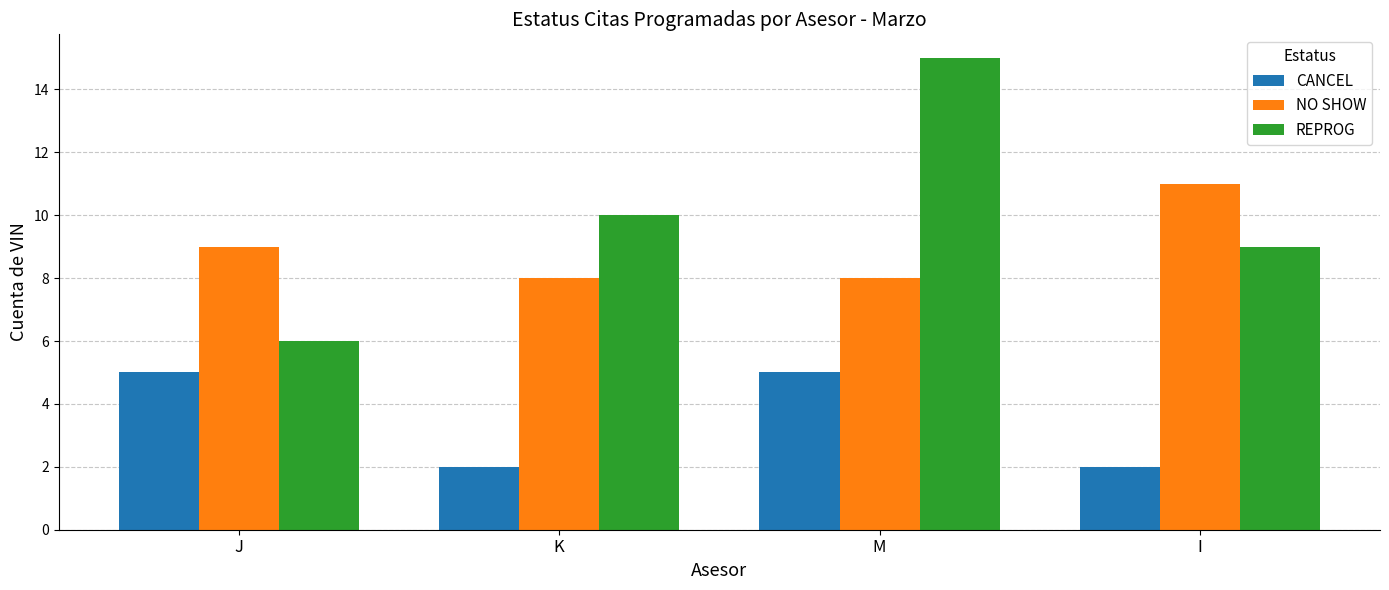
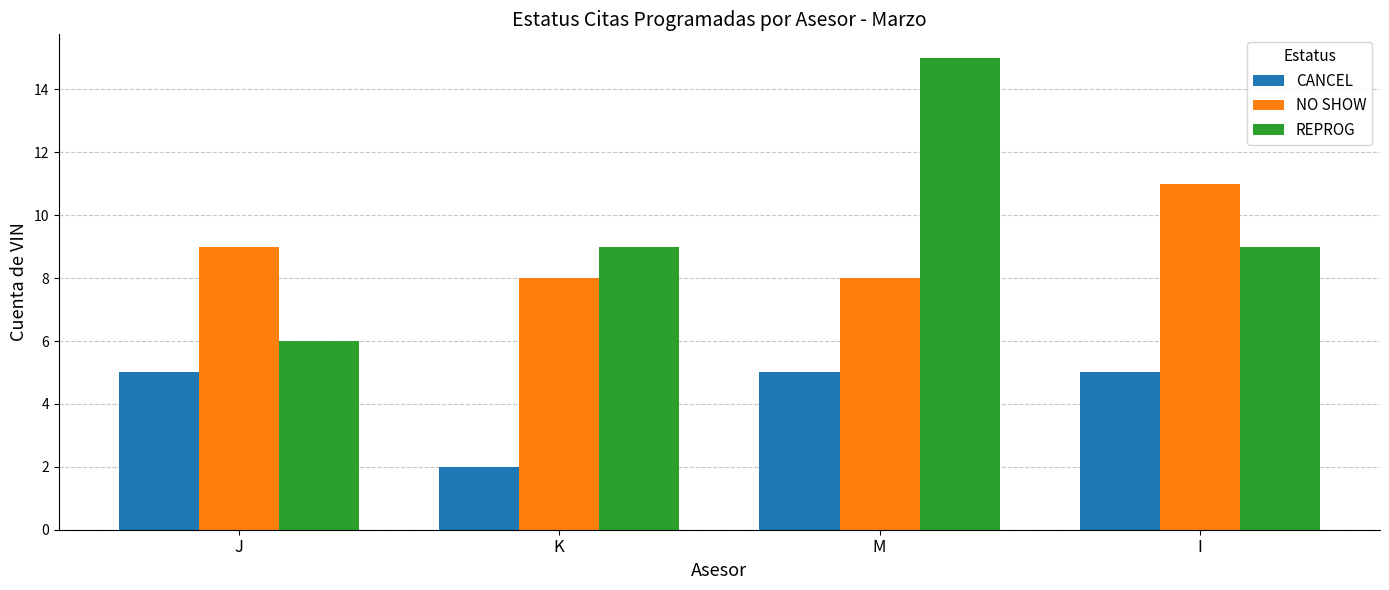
REPROG, K: 10 -> 9
CANCEL, I: 2 -> 5
